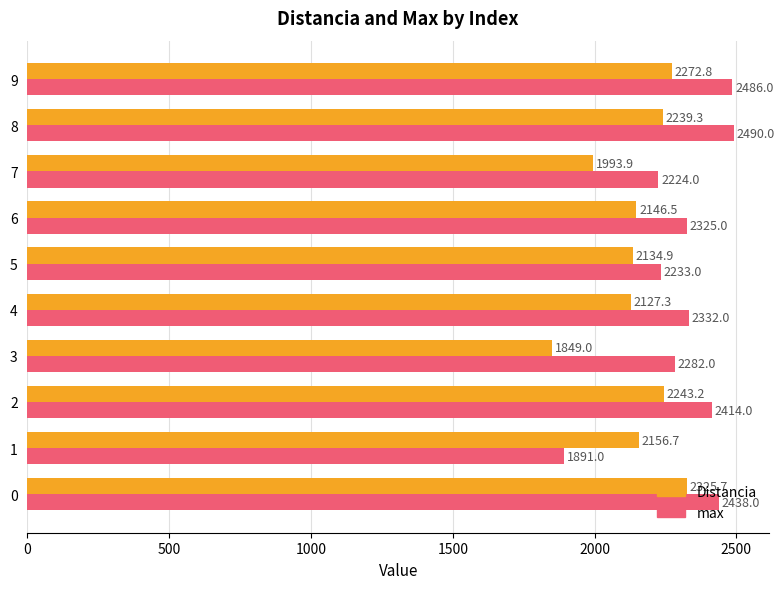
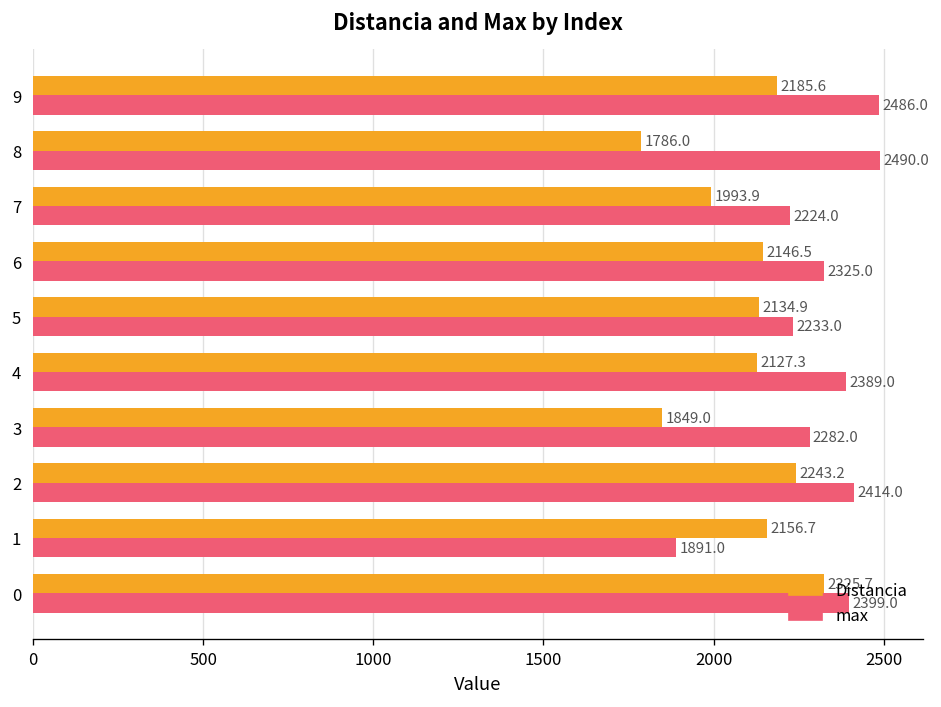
Distancia, 9: 2272.8 -> 2185.6
Distancia, 8: 2239.3 -> 1786.0
max, 4: 2332.0 -> 2389.0
max, 0: 2438.0 -> 2399.0
